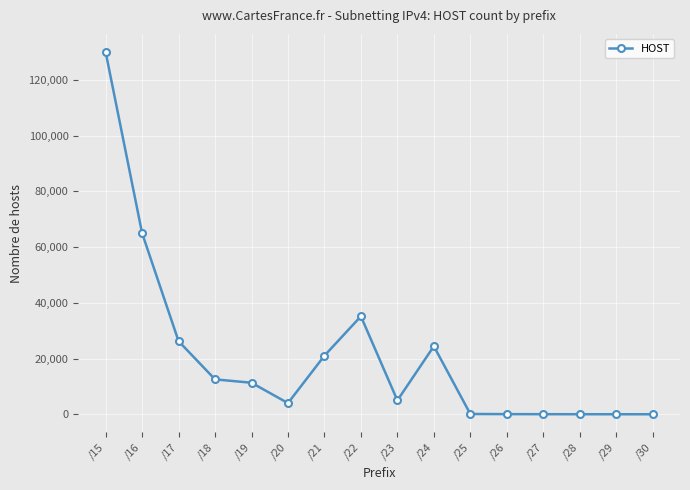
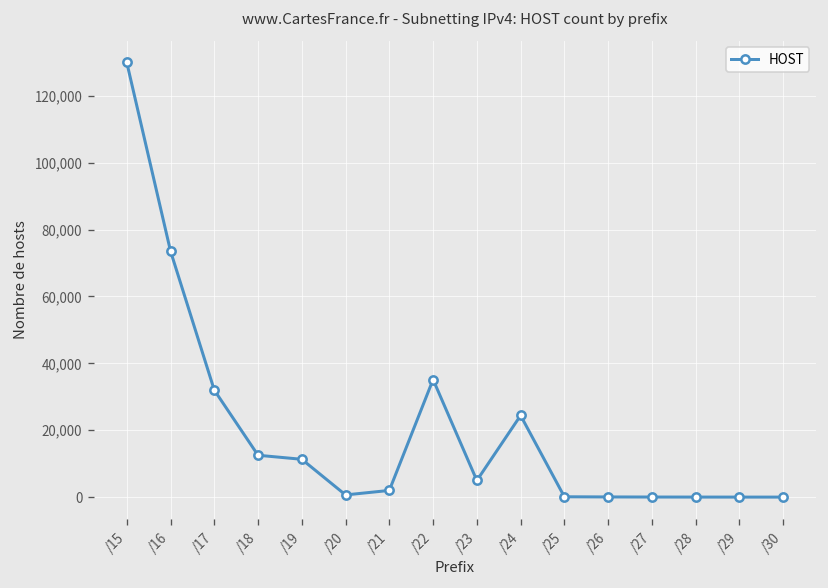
/16: 65,000 -> 74,000
/17: 26,000 -> 32,000
/20: 4,000 -> 1,000
/21: 21,000 -> 2,000
